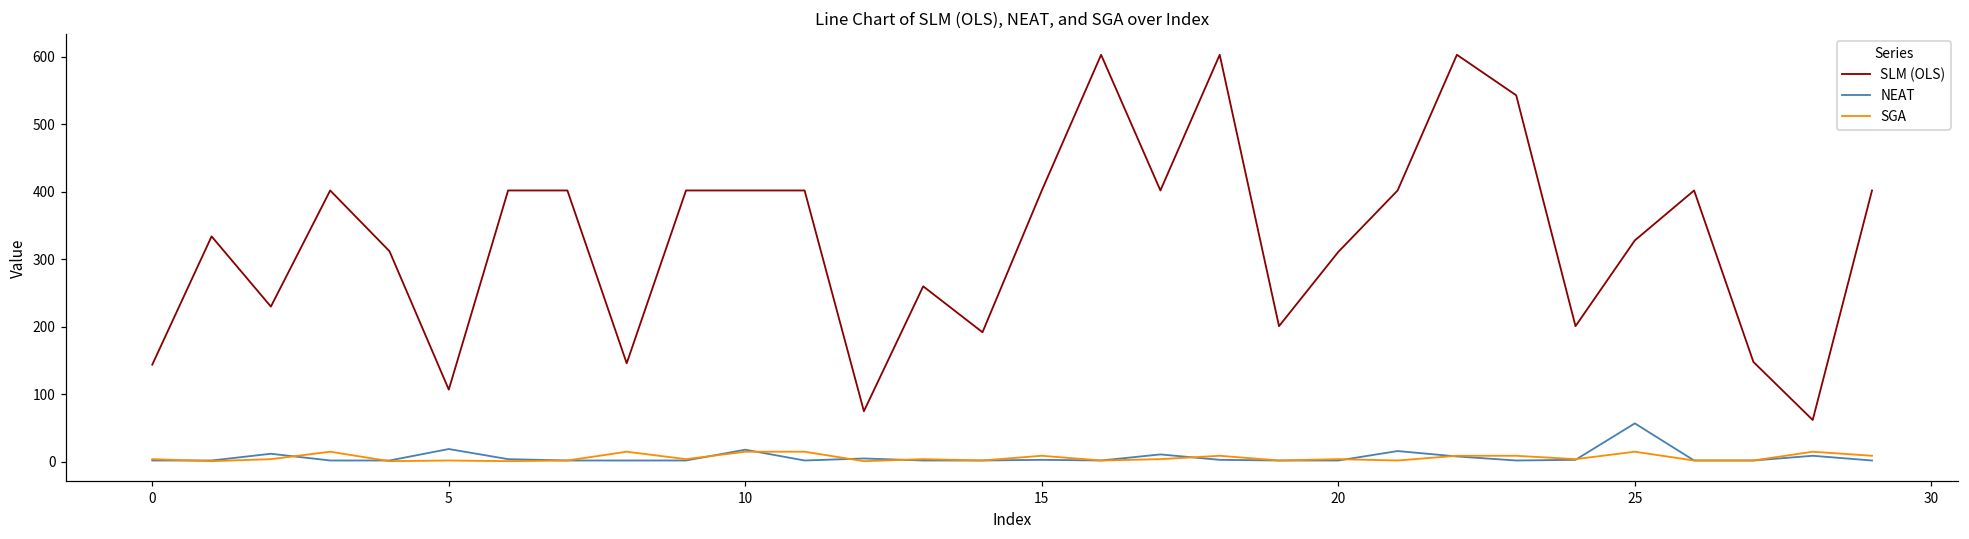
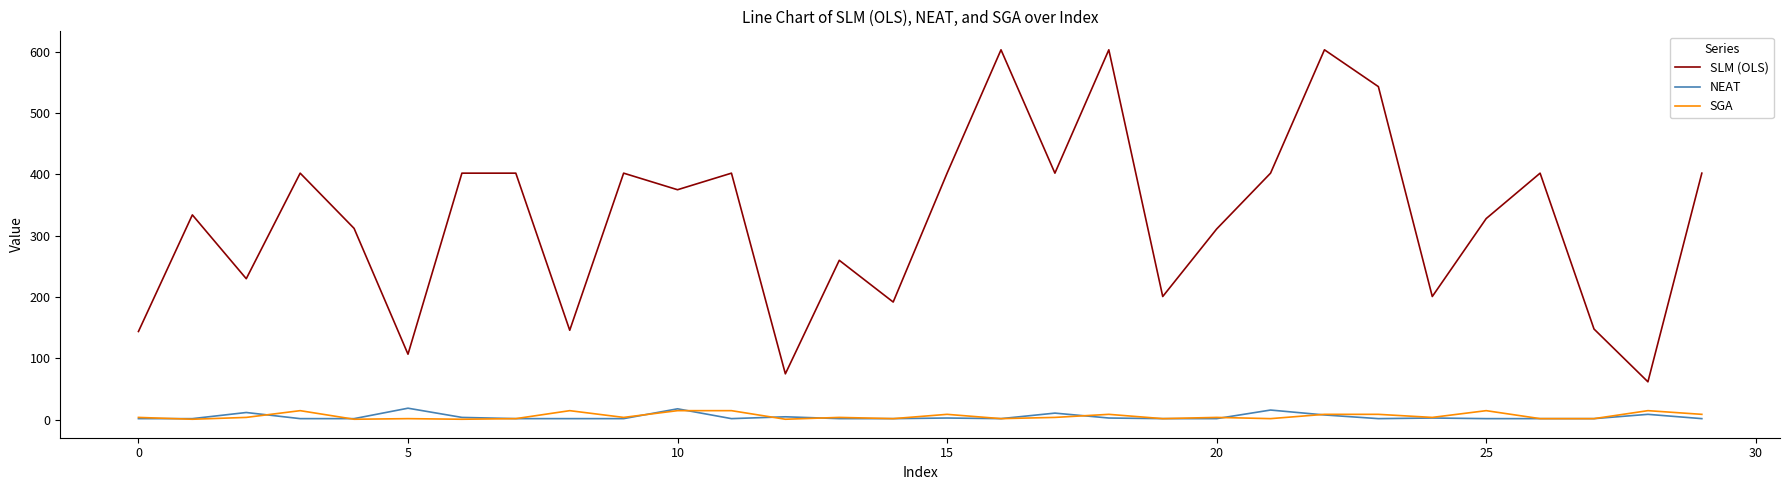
SLM (OLS), 10: 400 -> 380
NEAT, 25: 60 -> 0
